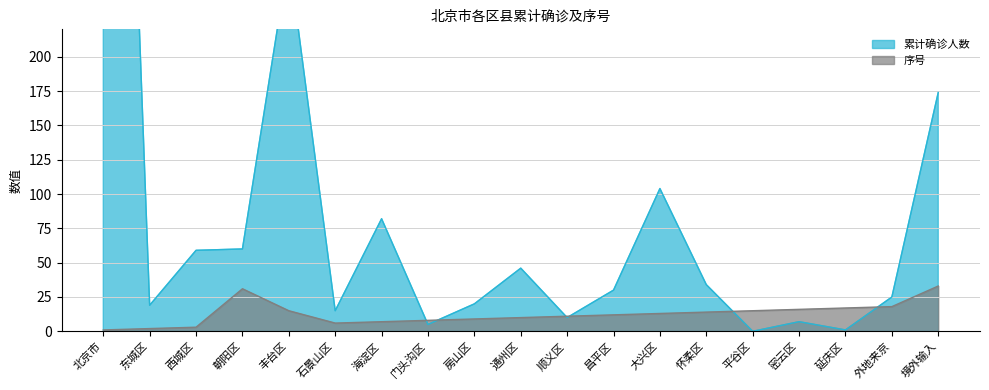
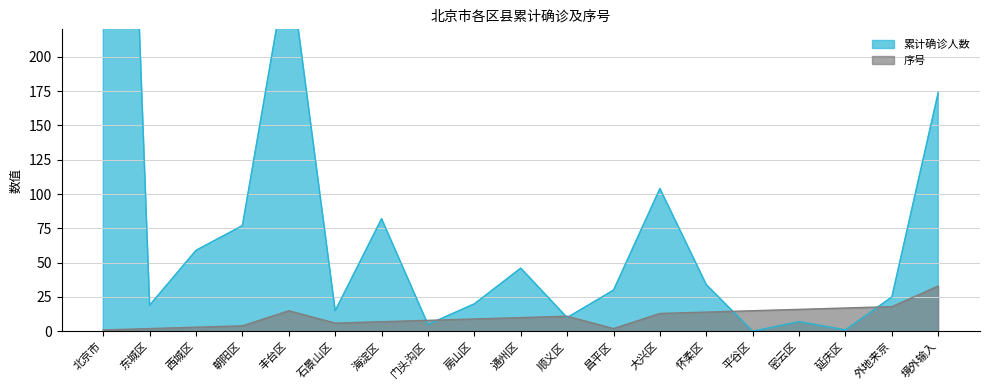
累计确诊人数, 朝阳区: 60 -> 77
序号, 朝阳区: 31 -> 4
序号, 昌平区: 12 -> 2
